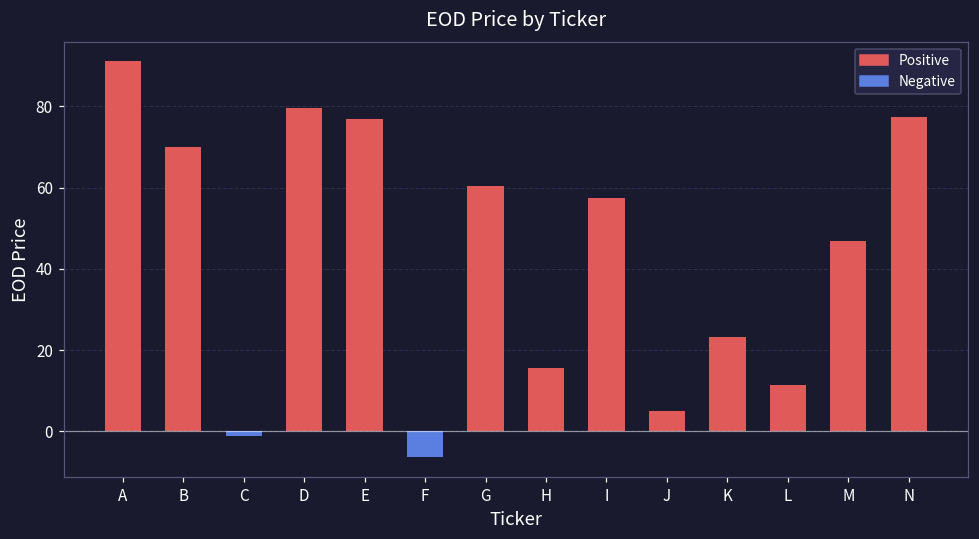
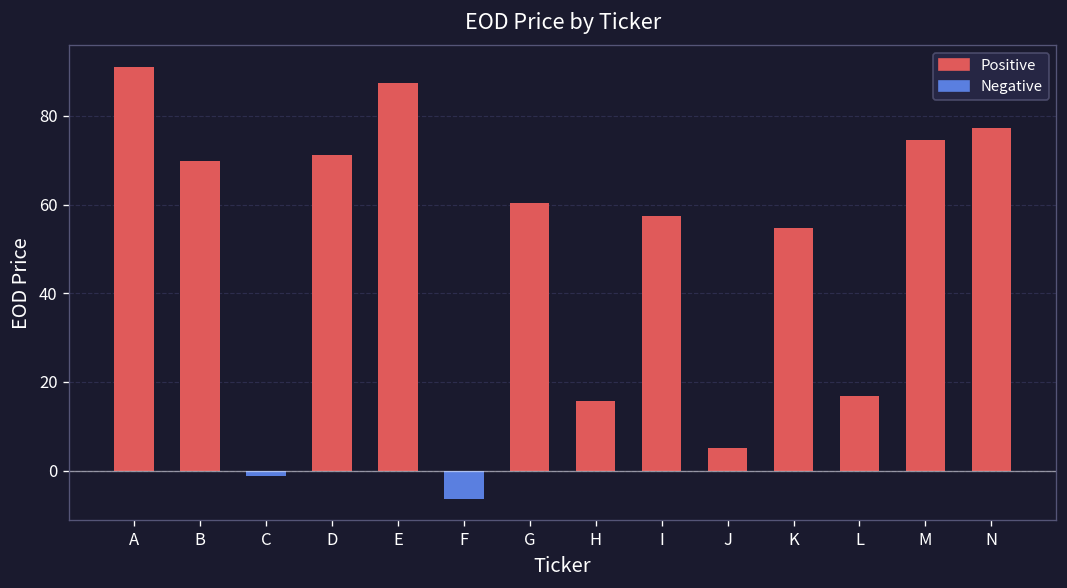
D: 80 -> 71
E: 77 -> 87
K: 23 -> 55
L: 11 -> 17
M: 47 -> 75
